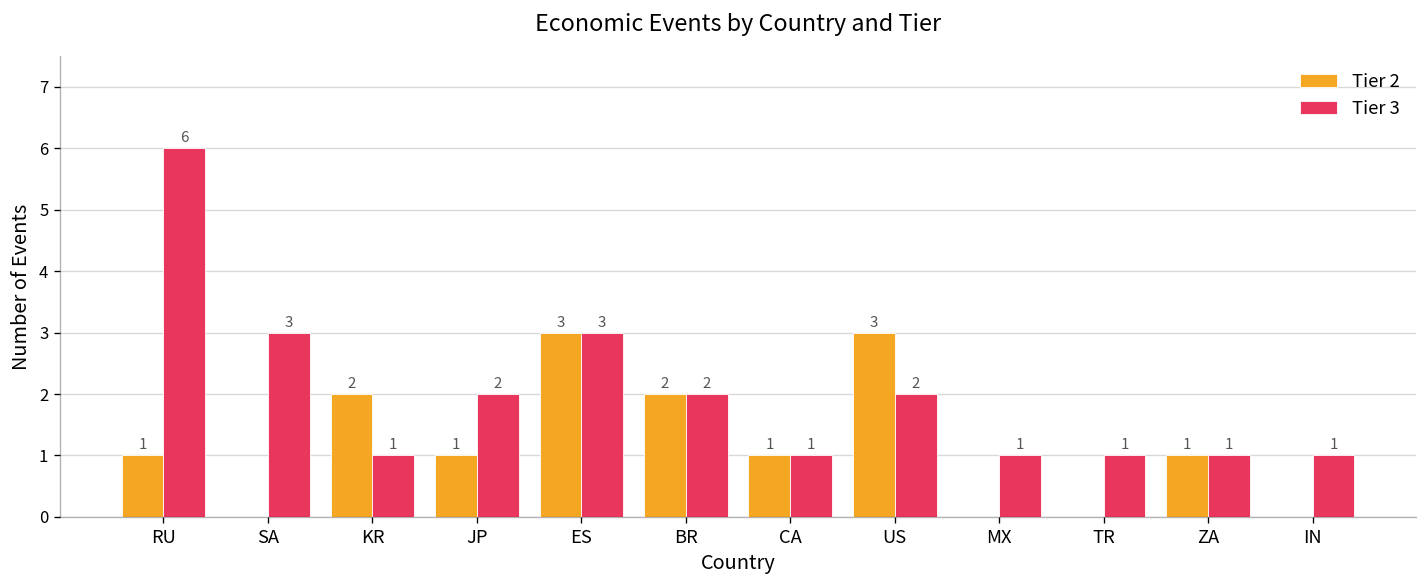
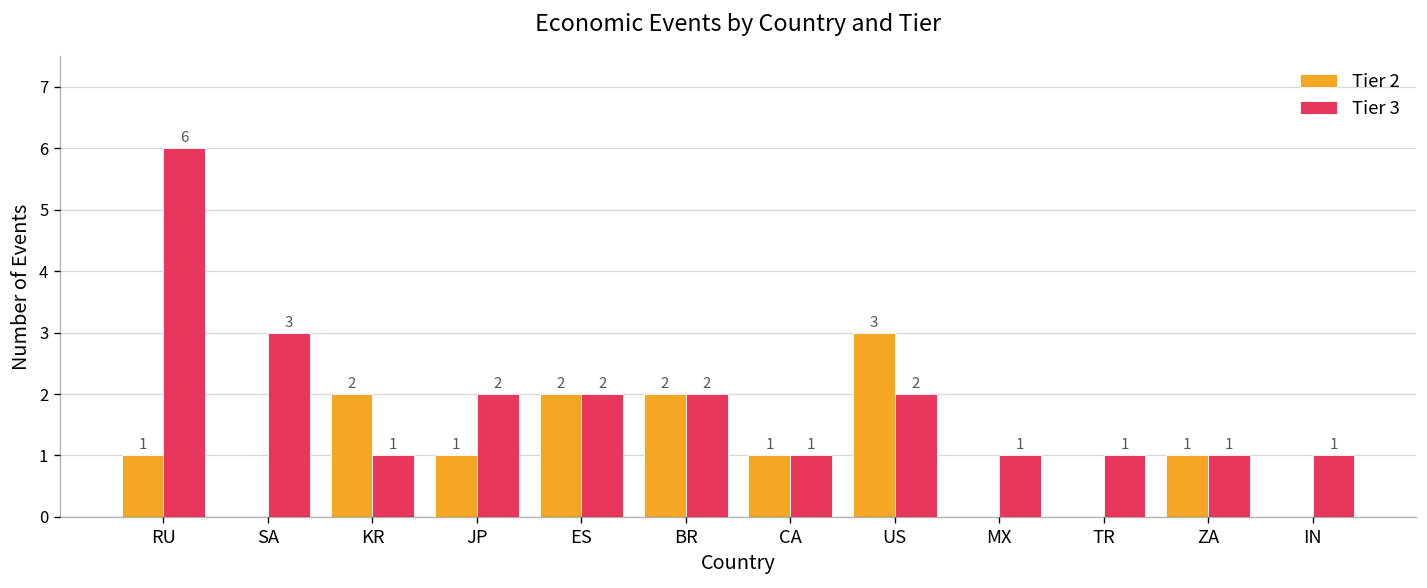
Tier 2, ES: 3 -> 2
Tier 3, ES: 3 -> 2
